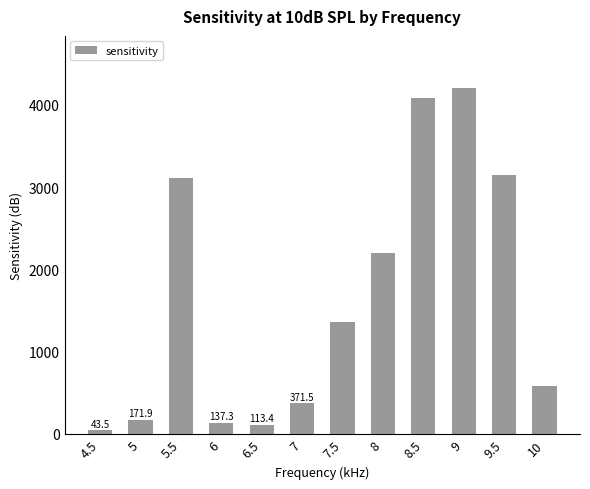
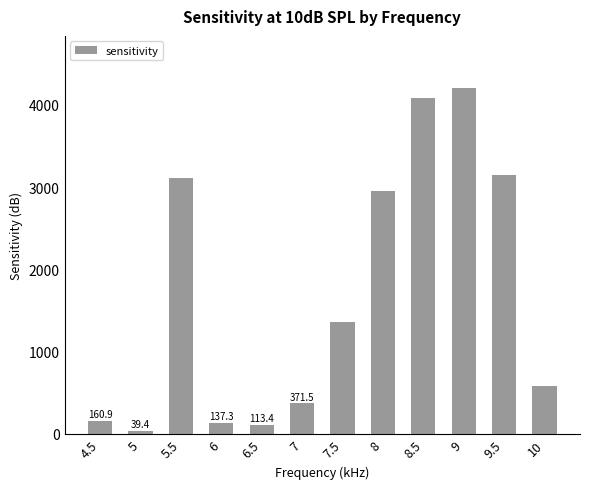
4.5: 43.5 -> 160.9
5: 171.9 -> 39.4
8: 2200 -> 3000
